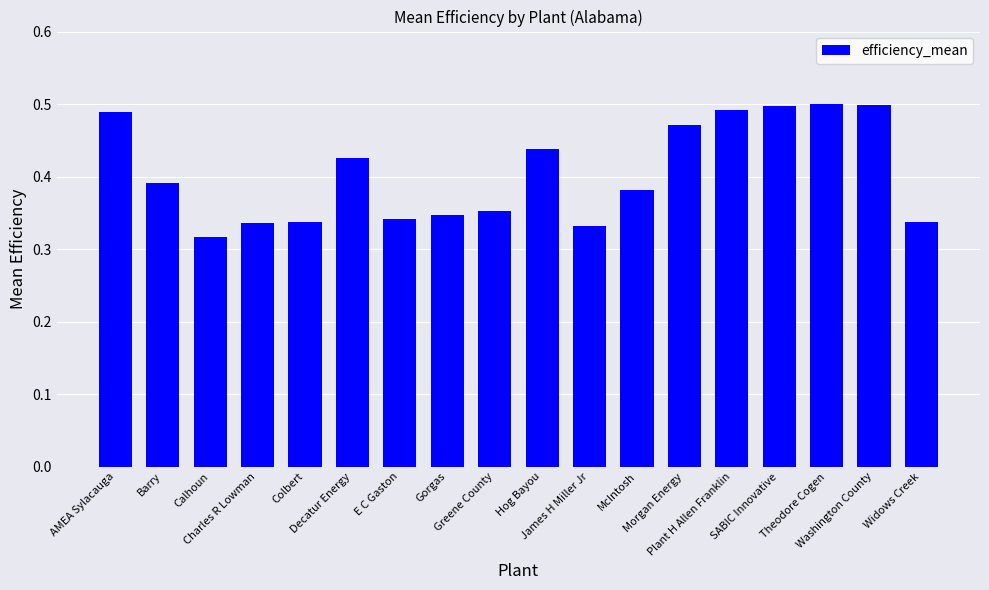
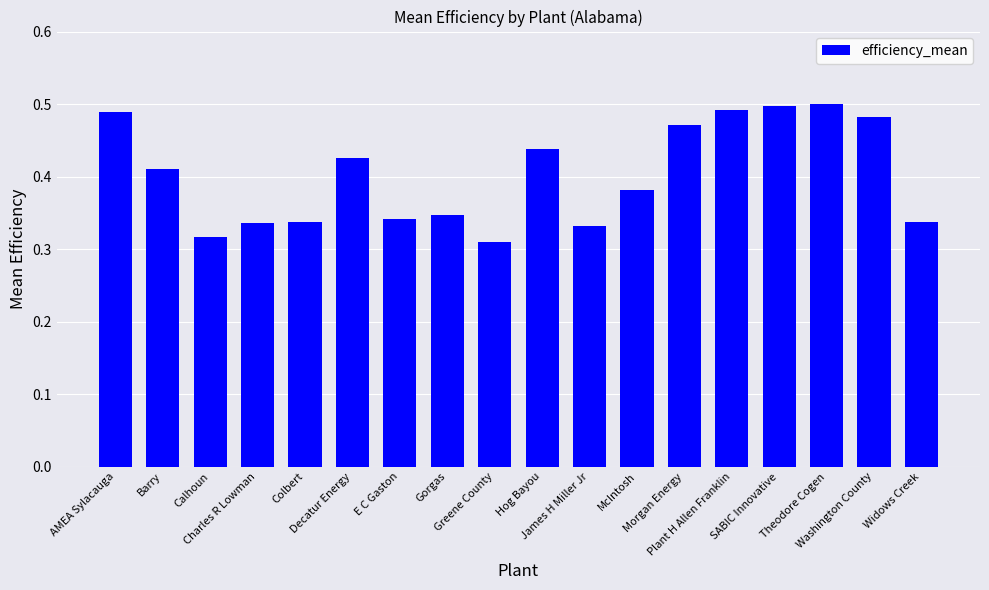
Barry: 0.39 -> 0.41
Greene County: 0.35 -> 0.31
Washington County: 0.50 -> 0.48
